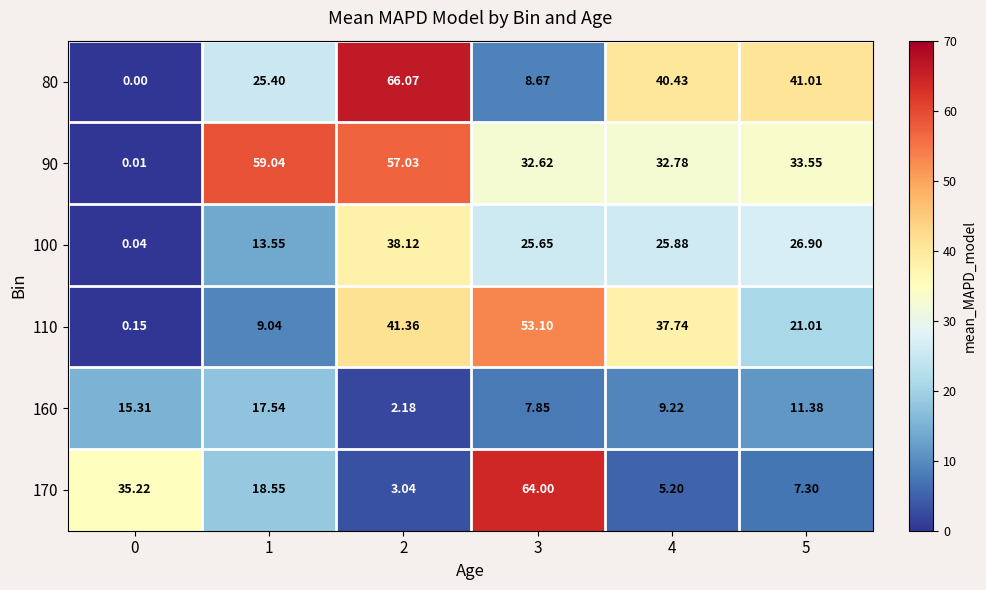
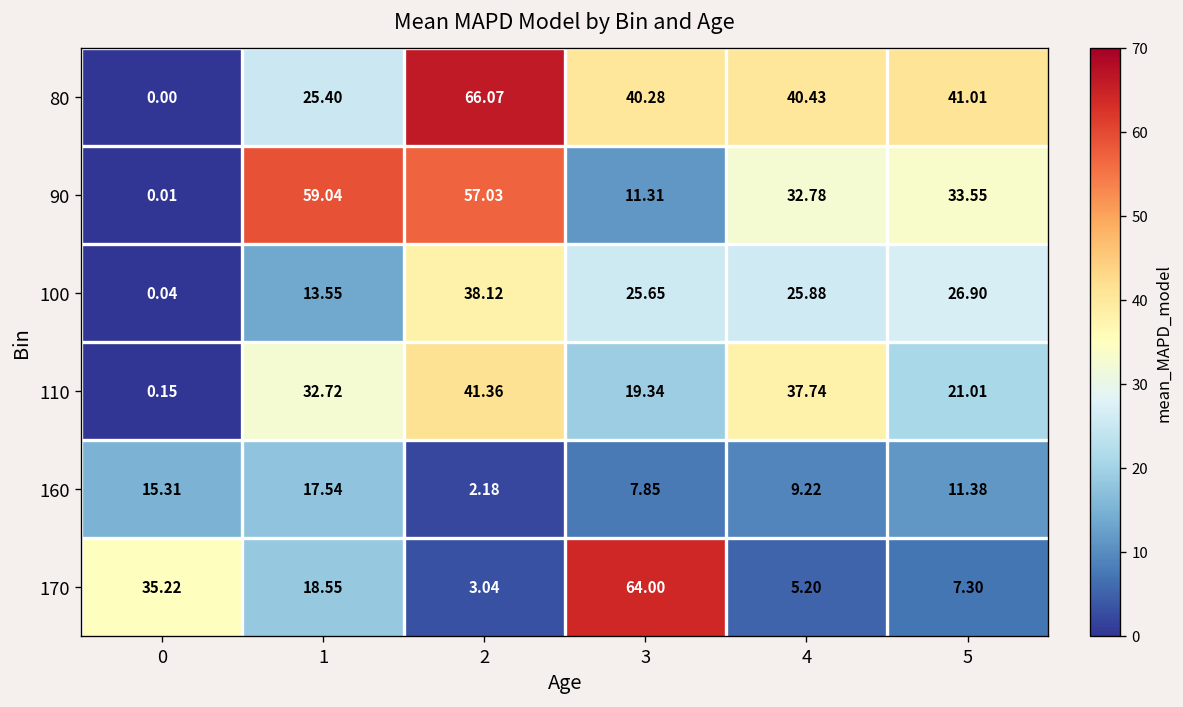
80, 3: 8.67 -> 40.28
90, 3: 32.62 -> 11.31
110, 1: 9.04 -> 32.72
110, 3: 53.10 -> 19.34
